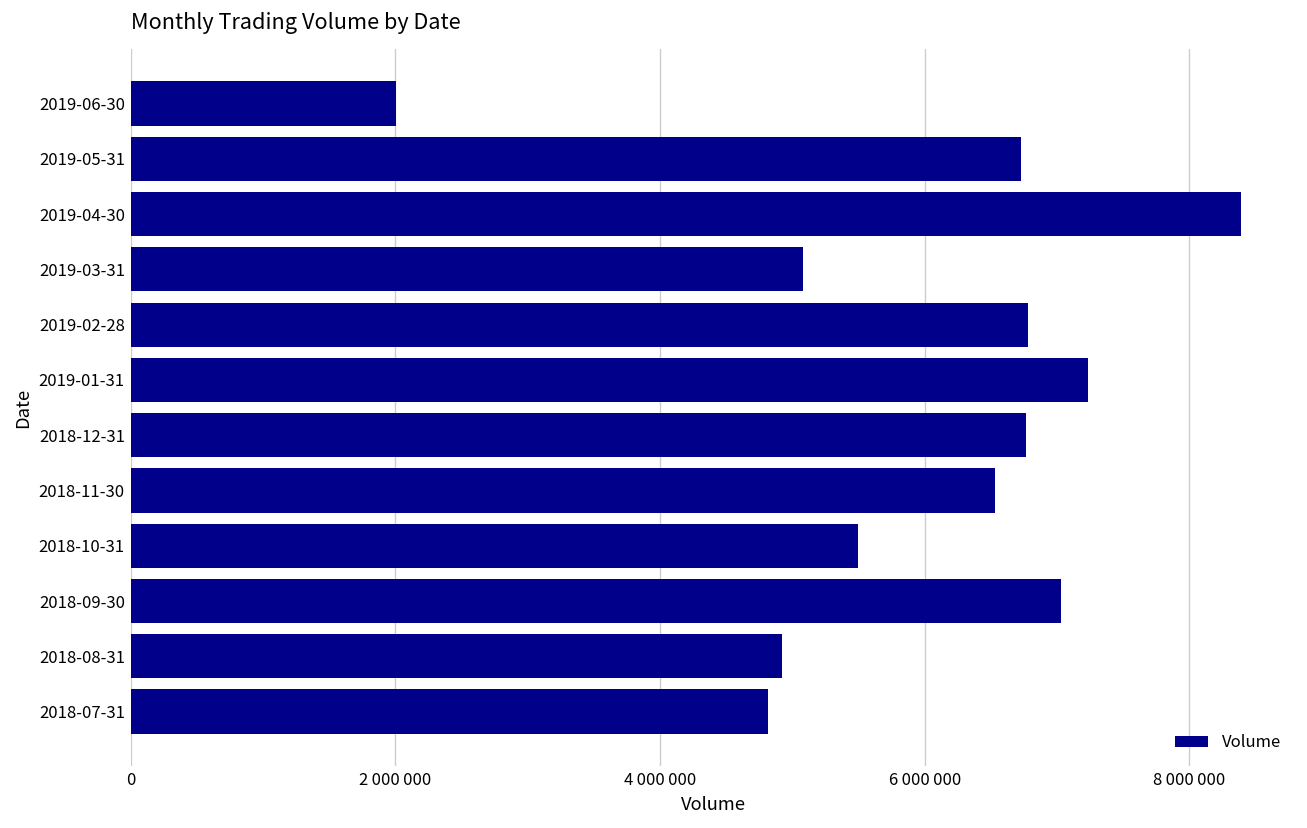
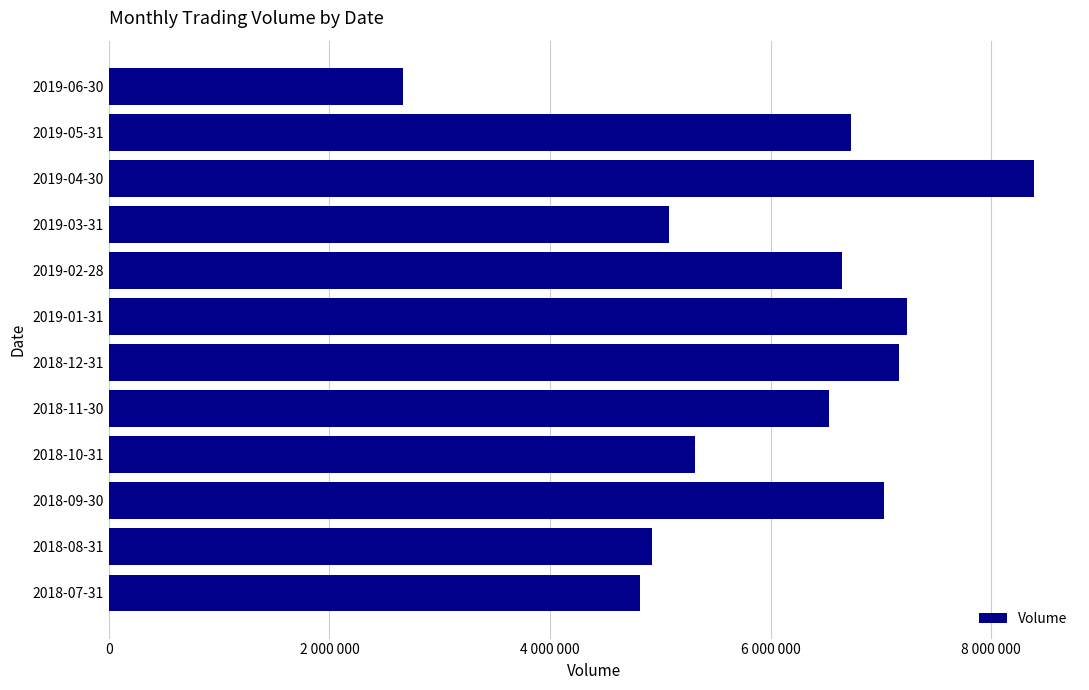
2019-06-30: 2000000 -> 2670000
2019-02-28: 6780000 -> 6650000
2018-12-31: 6770000 -> 7160000
2018-10-31: 5490000 -> 5320000
